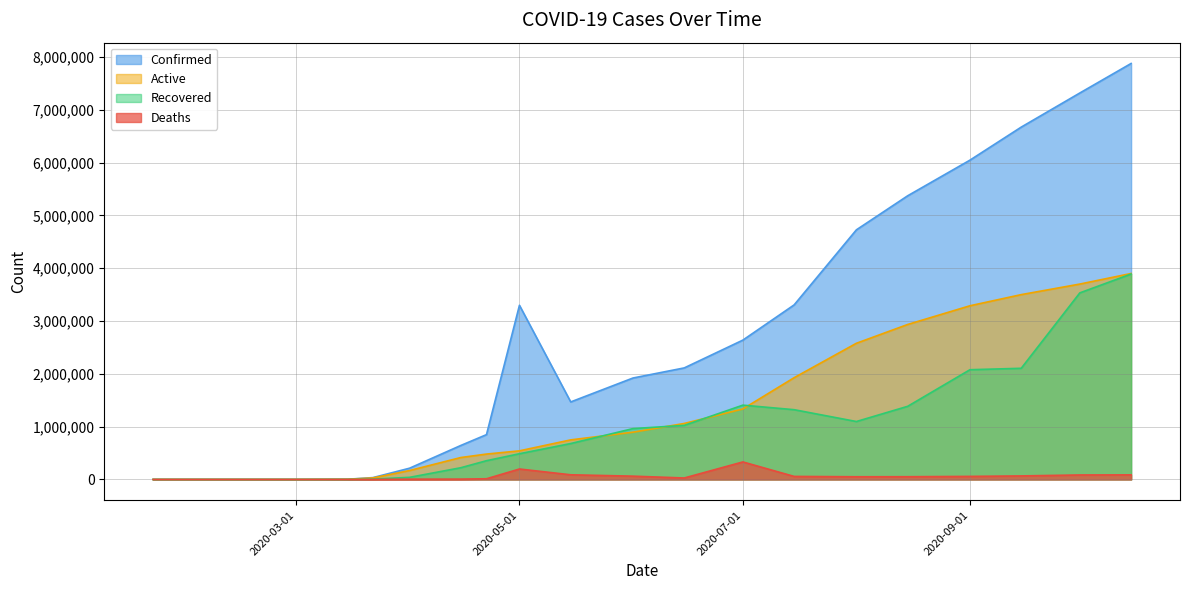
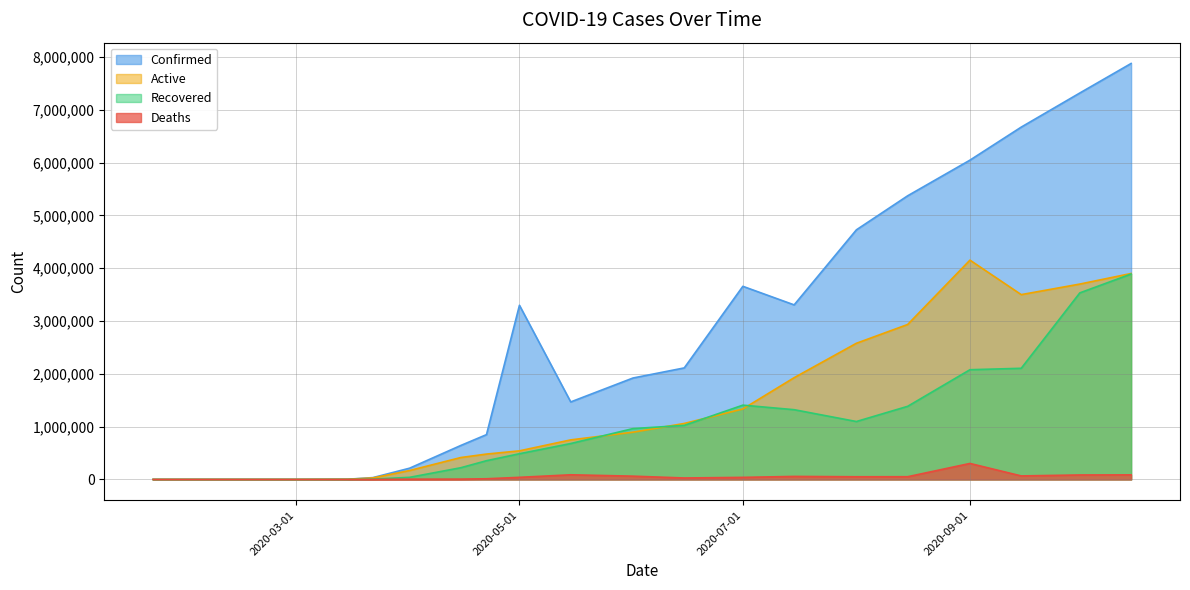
Deaths, 2020-05-01: 200,000 -> 0
Confirmed, 2020-07-01: 2,600,000 -> 3,700,000
Deaths, 2020-07-01: 300,000 -> 0
Active, 2020-09-01: 3,300,000 -> 4,200,000
Deaths, 2020-09-01: 100,000 -> 300,000
